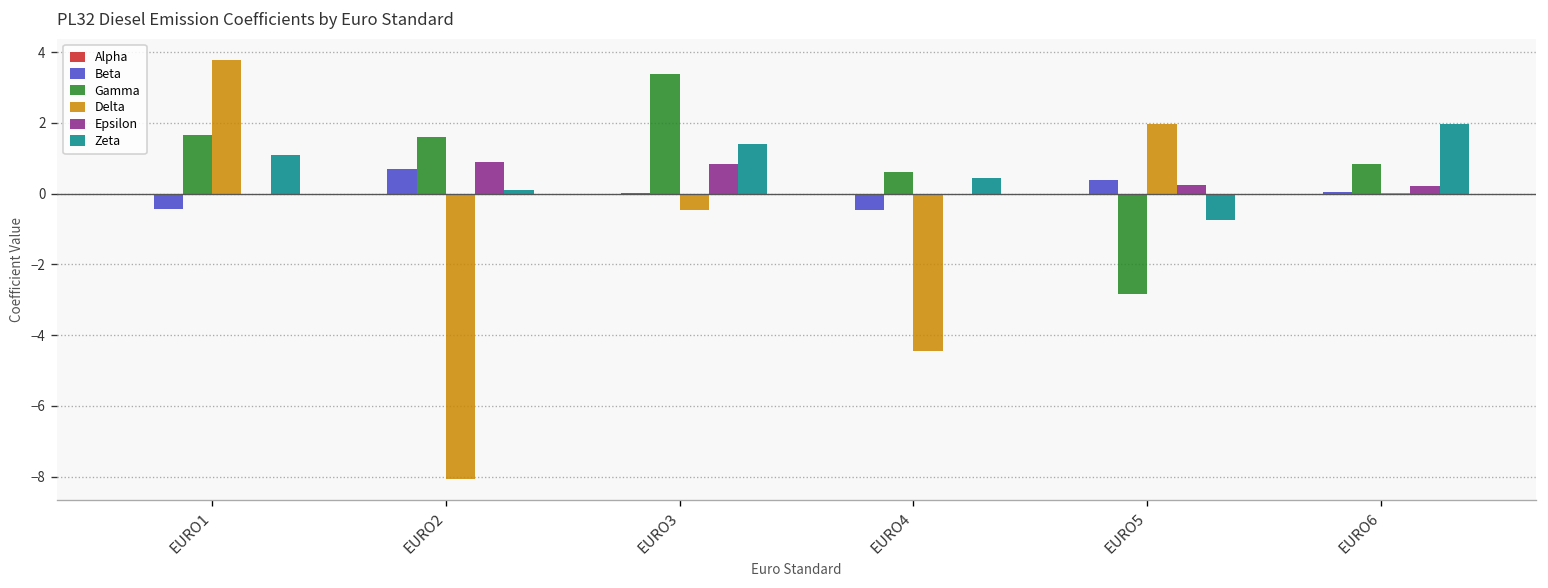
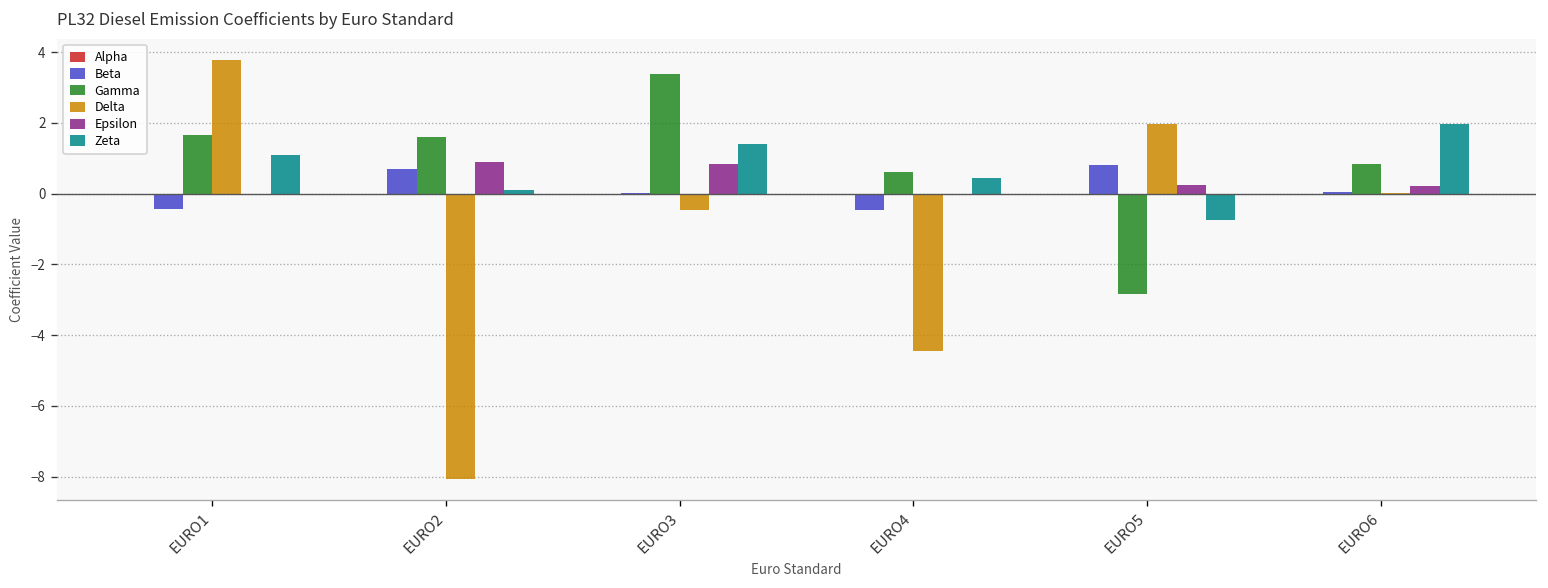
Beta, EURO5: 0.4 -> 0.8
